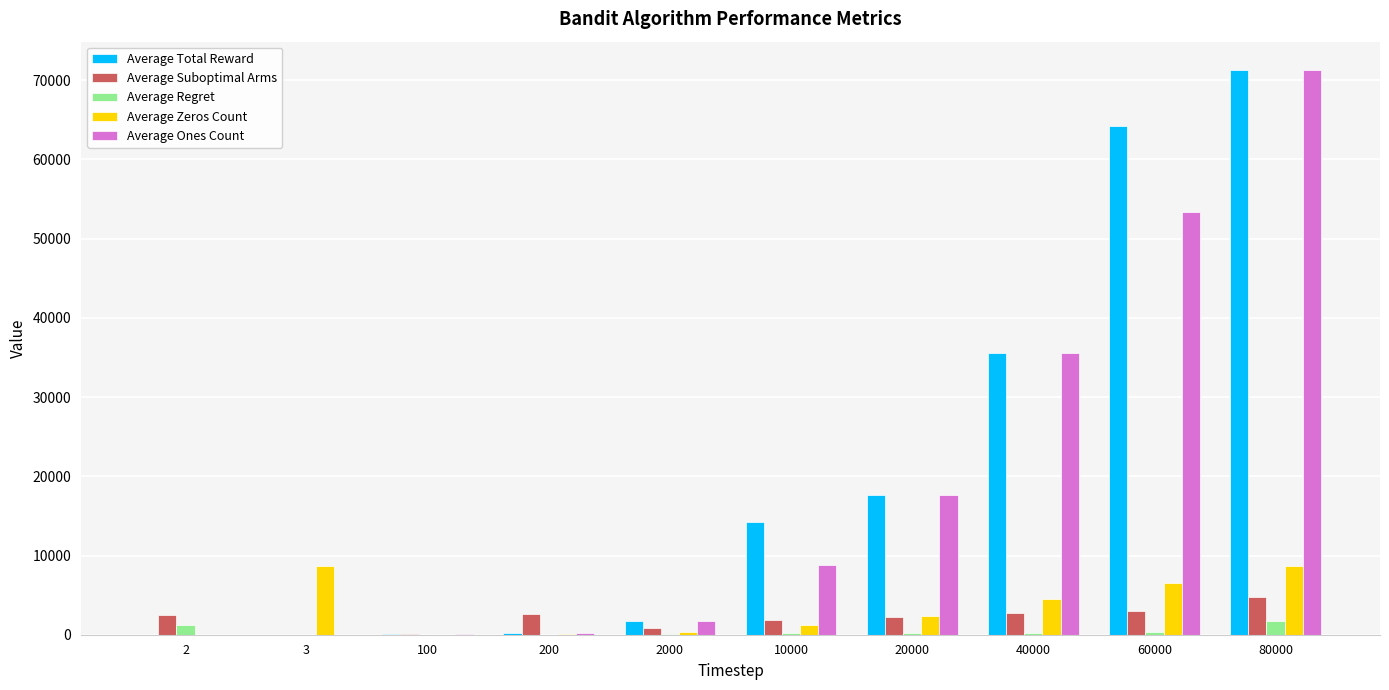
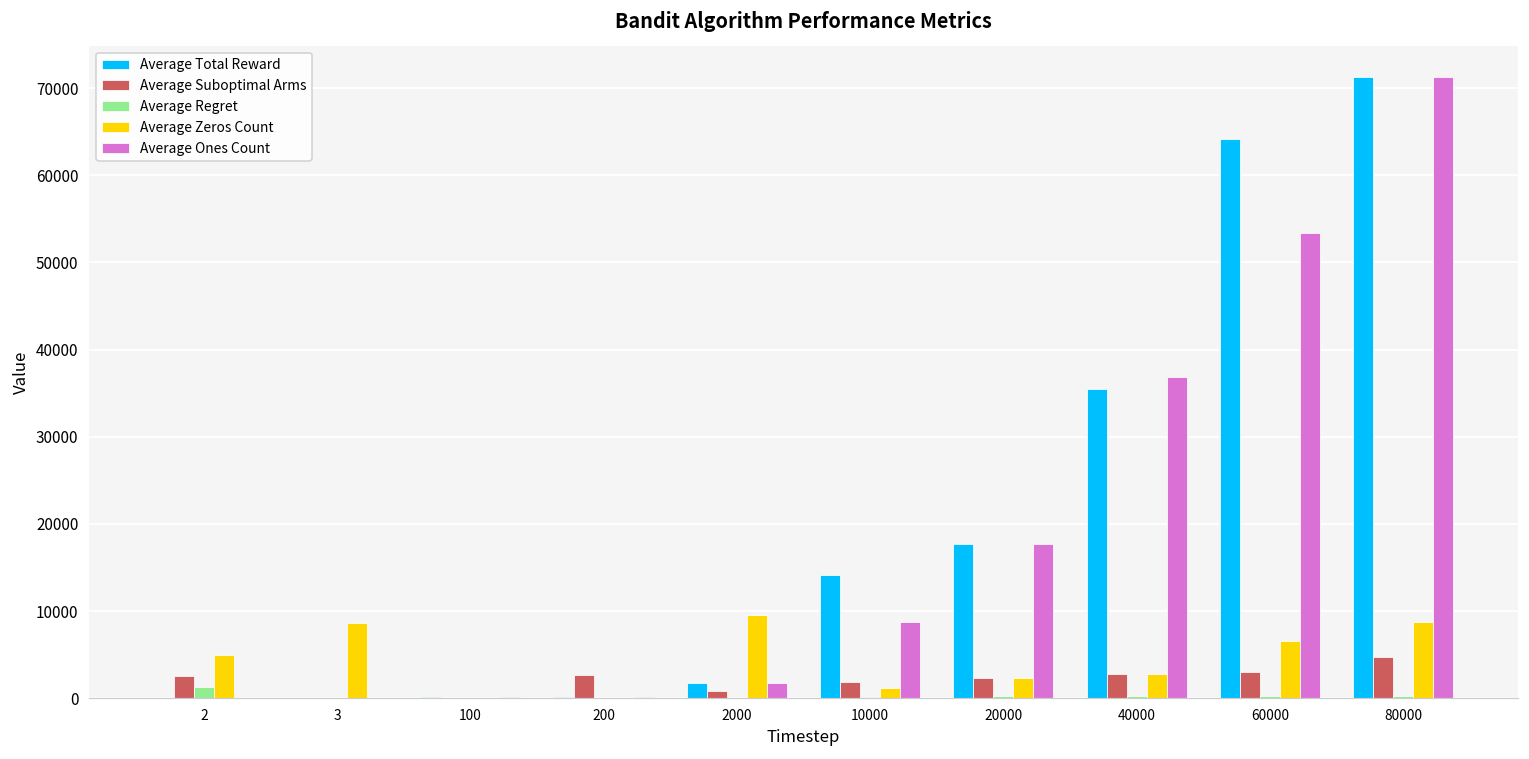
Average Zeros Count, 2: 0 -> 5000
Average Zeros Count, 2000: 0 -> 10000
Average Zeros Count, 40000: 4000 -> 3000
Average Ones Count, 40000: 36000 -> 37000
Average Regret, 80000: 2000 -> 0
